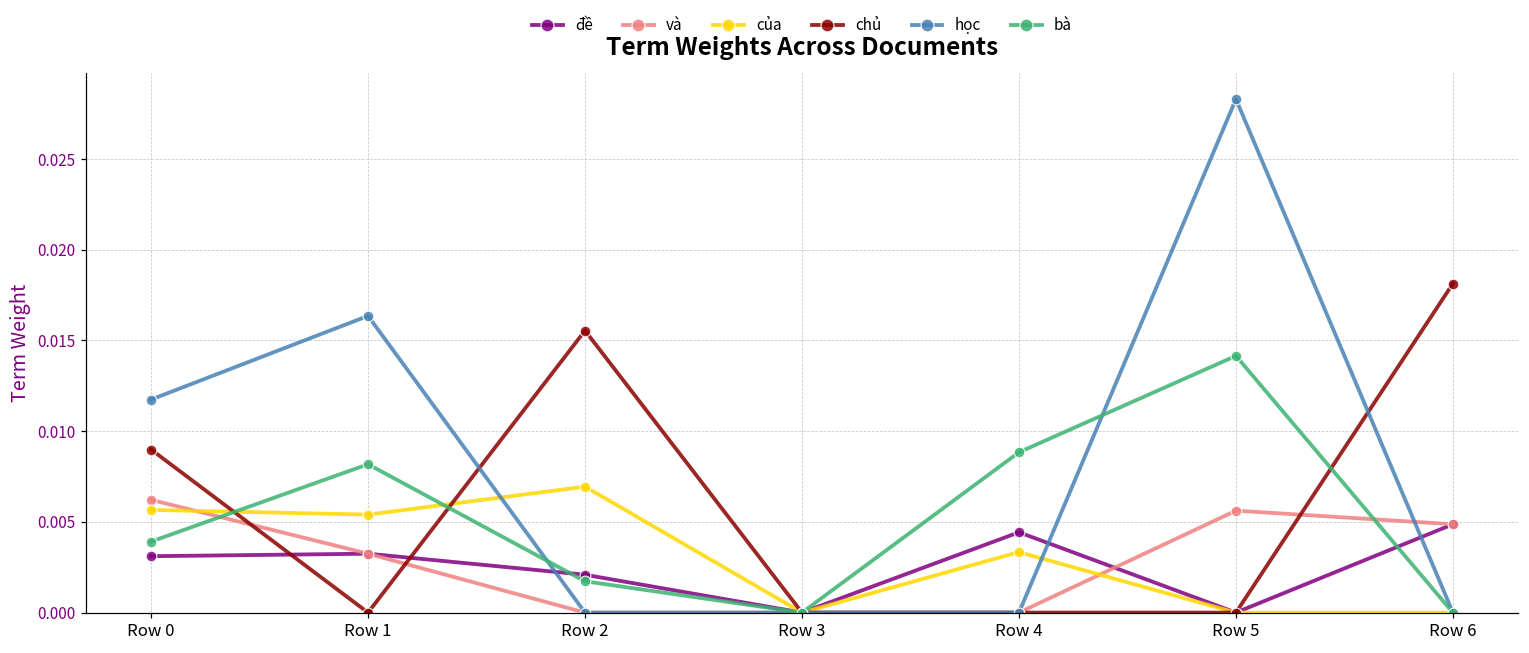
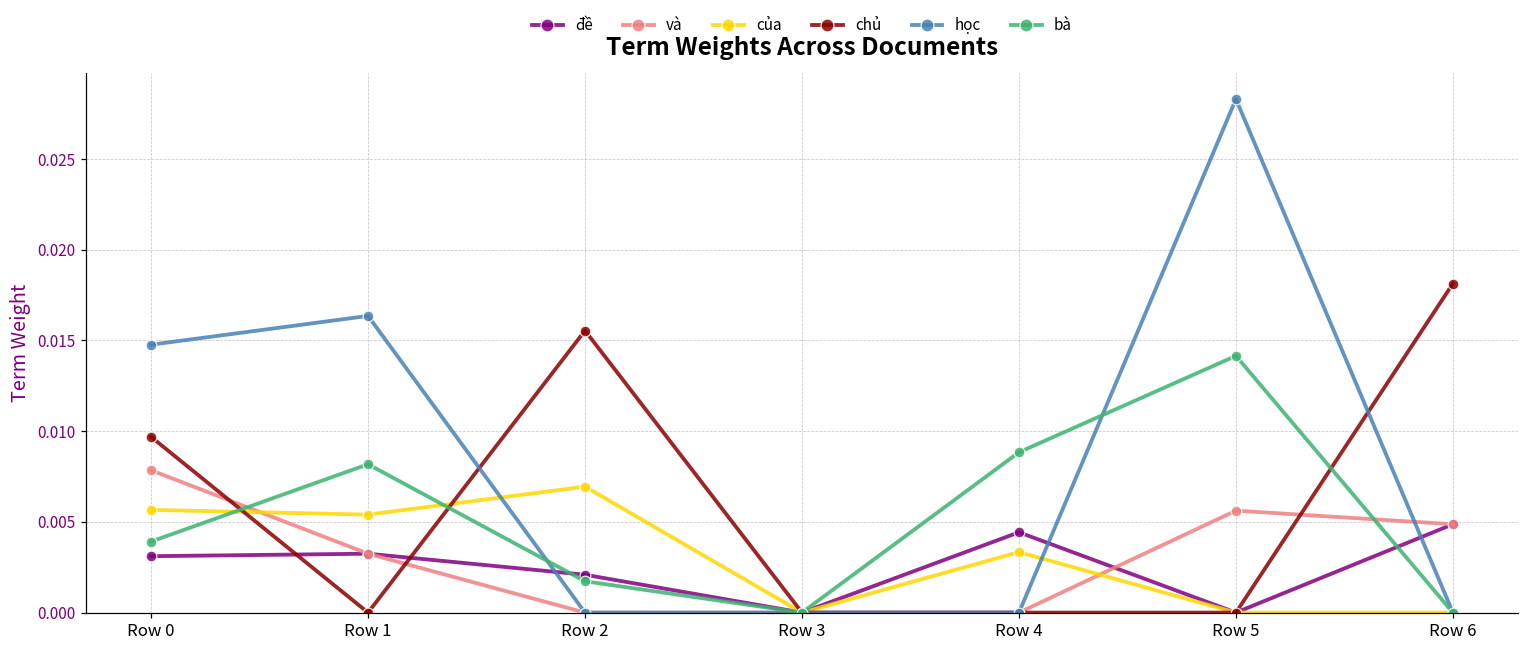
và, Row 0: 0.0062 -> 0.0078
chủ, Row 0: 0.0090 -> 0.0097
học, Row 0: 0.0117 -> 0.0148
